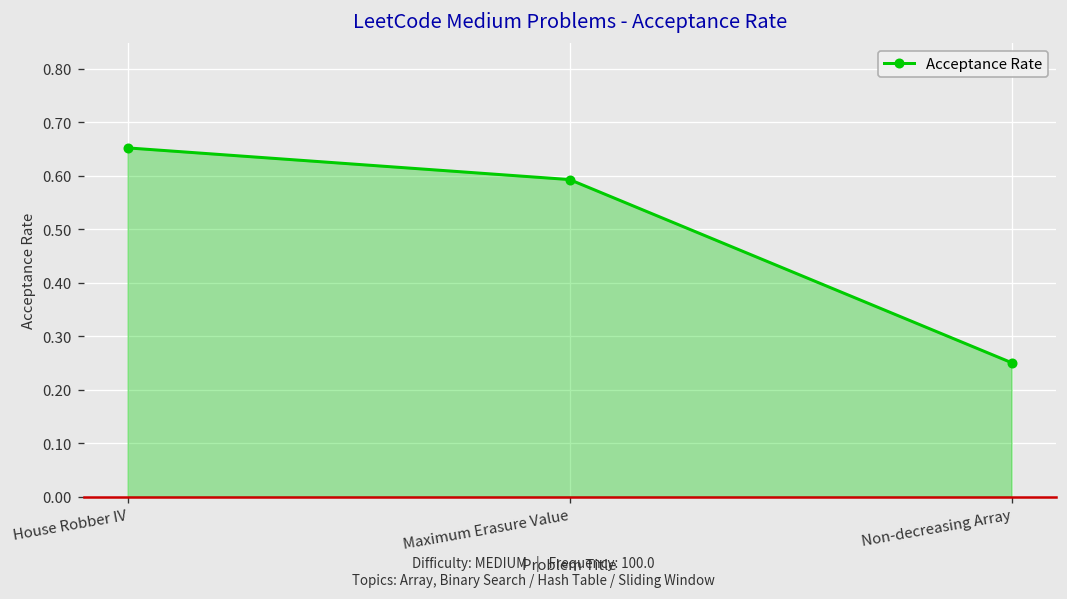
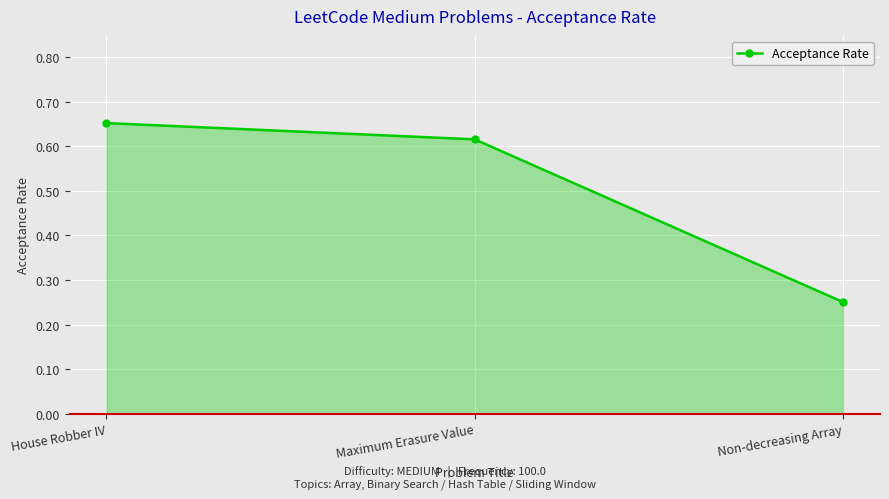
Maximum Erasure Value: 0.59 -> 0.62
